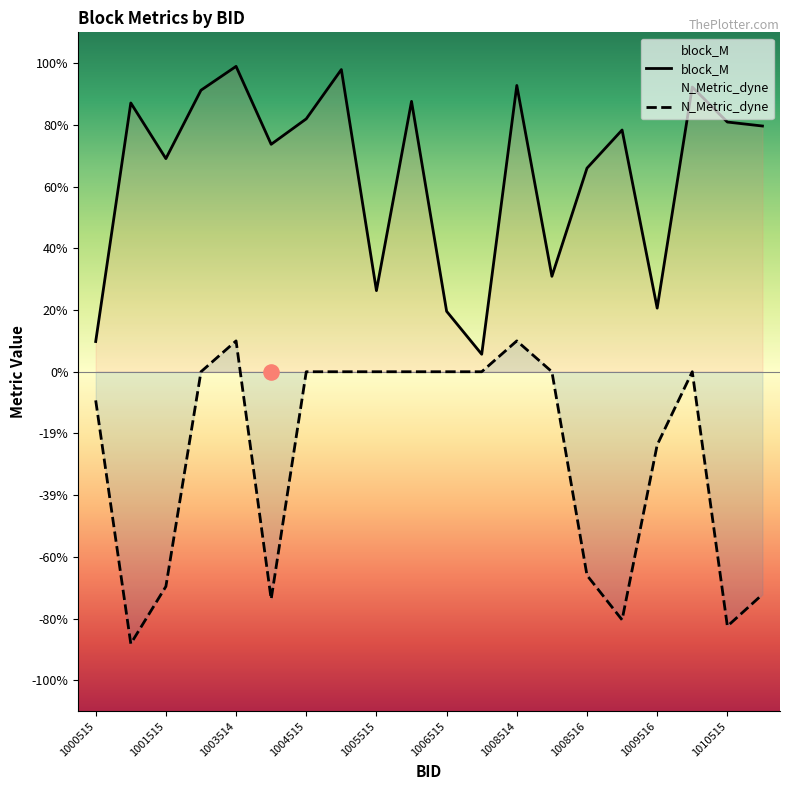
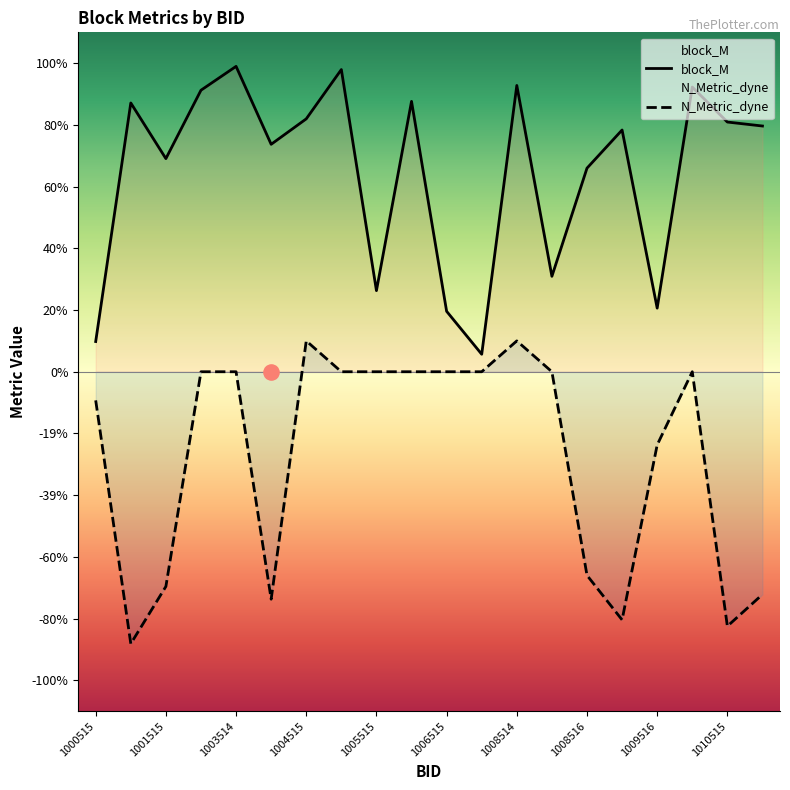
N_Metric_dyne, 1003514: 10% -> 0%
N_Metric_dyne, 1004515: 0% -> 10%
